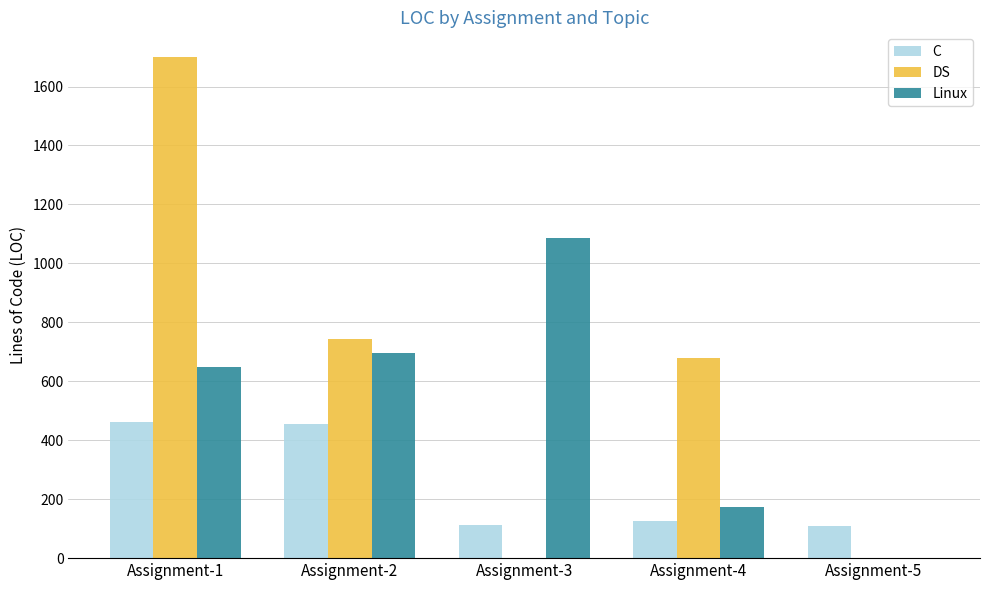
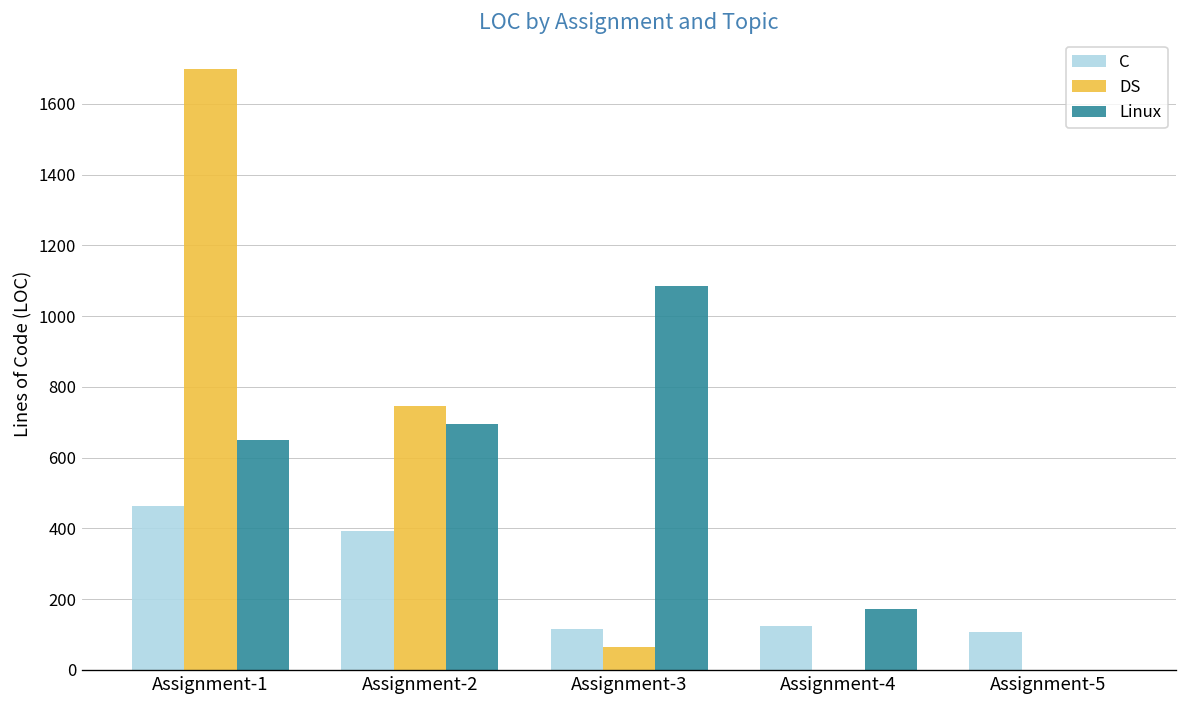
C, Assignment-2: 460 -> 390
DS, Assignment-3: 0 -> 60
DS, Assignment-4: 680 -> 0
